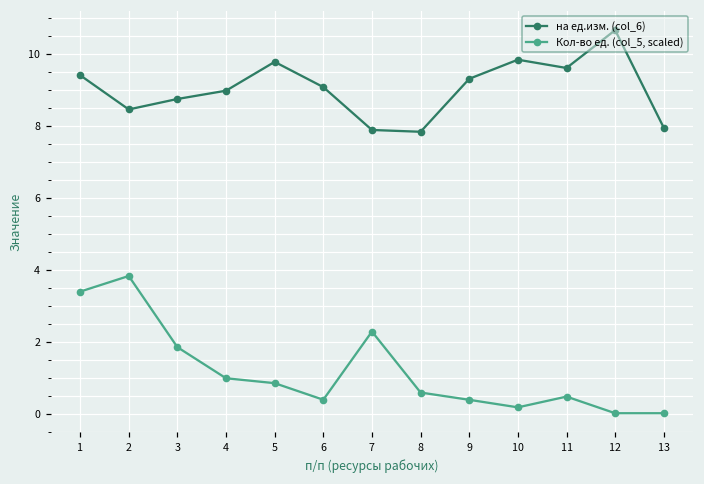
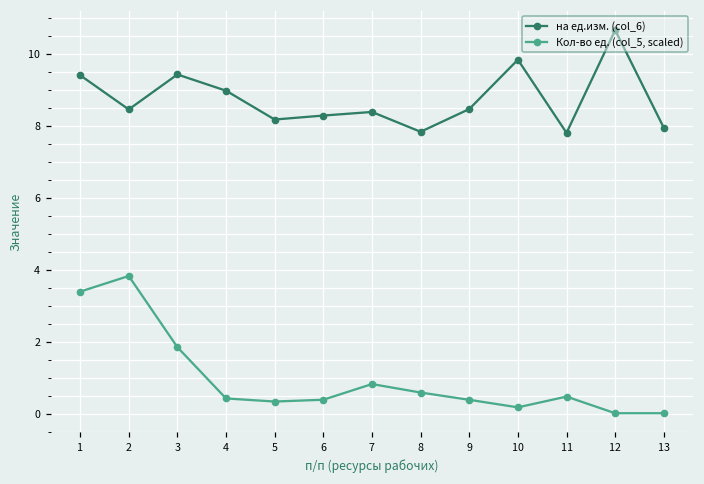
на ед.изм. (col_6), 3: 8.7 -> 9.4
Кол-во ед. (col_5, scaled), 4: 1.0 -> 0.4
на ед.изм. (col_6), 5: 9.8 -> 8.2
Кол-во ед. (col_5, scaled), 5: 0.9 -> 0.3
на ед.изм. (col_6), 6: 9.1 -> 8.3
на ед.изм. (col_6), 7: 7.9 -> 8.4
Кол-во ед. (col_5, scaled), 7: 2.3 -> 0.8
на ед.изм. (col_6), 9: 9.3 -> 8.5
на ед.изм. (col_6), 11: 9.6 -> 7.8
